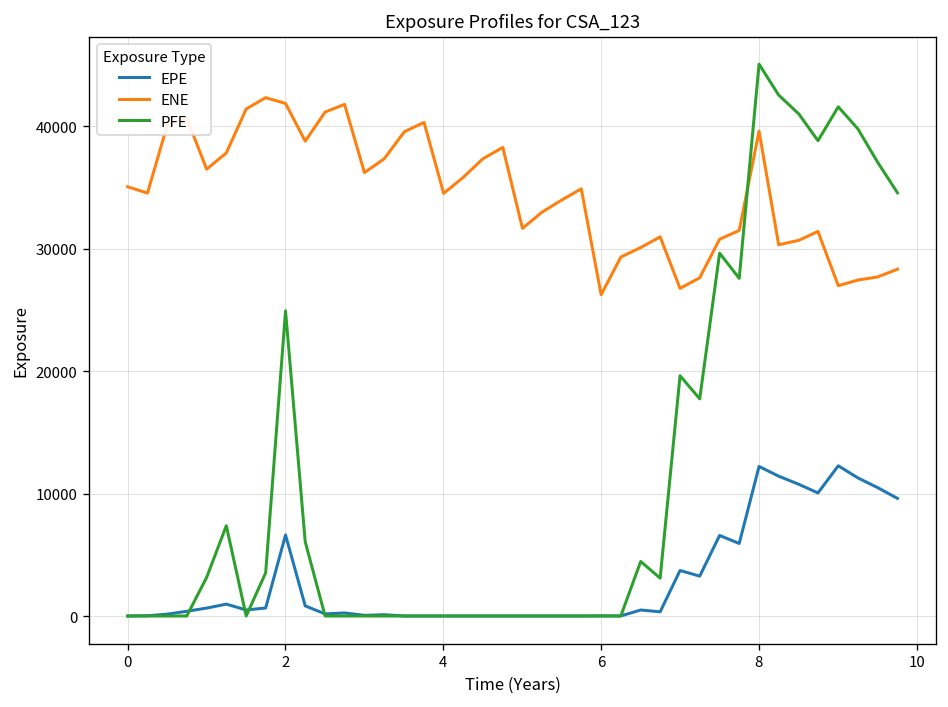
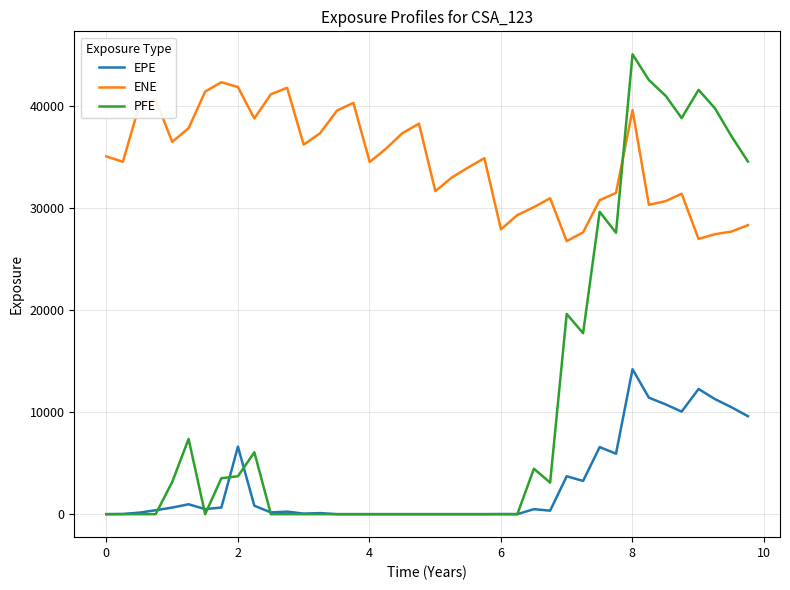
PFE, 2: 24900 -> 3700
ENE, 6: 26200 -> 27900
EPE, 8: 12200 -> 14200
